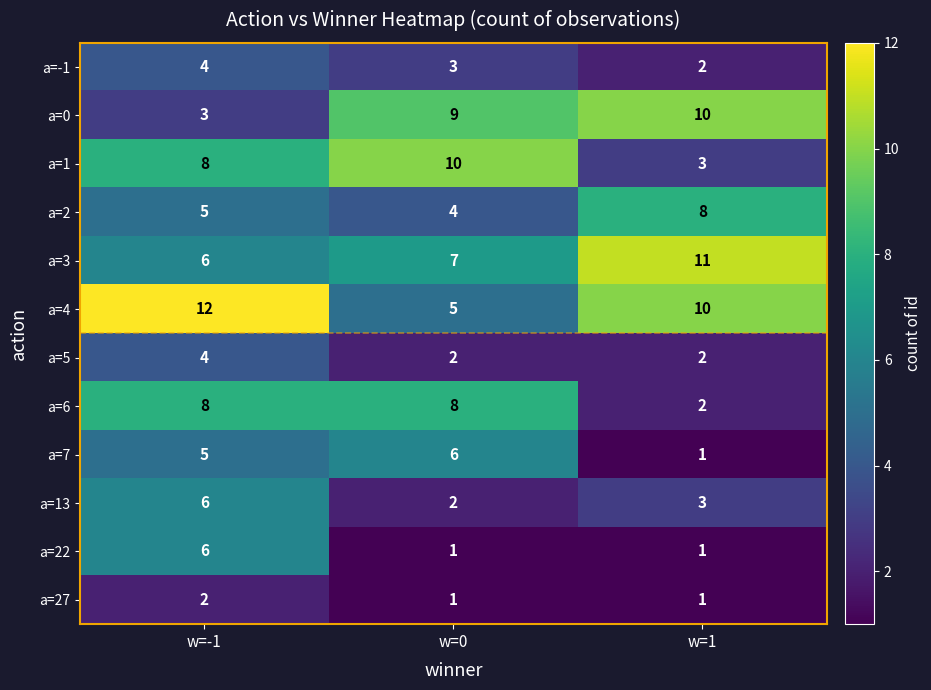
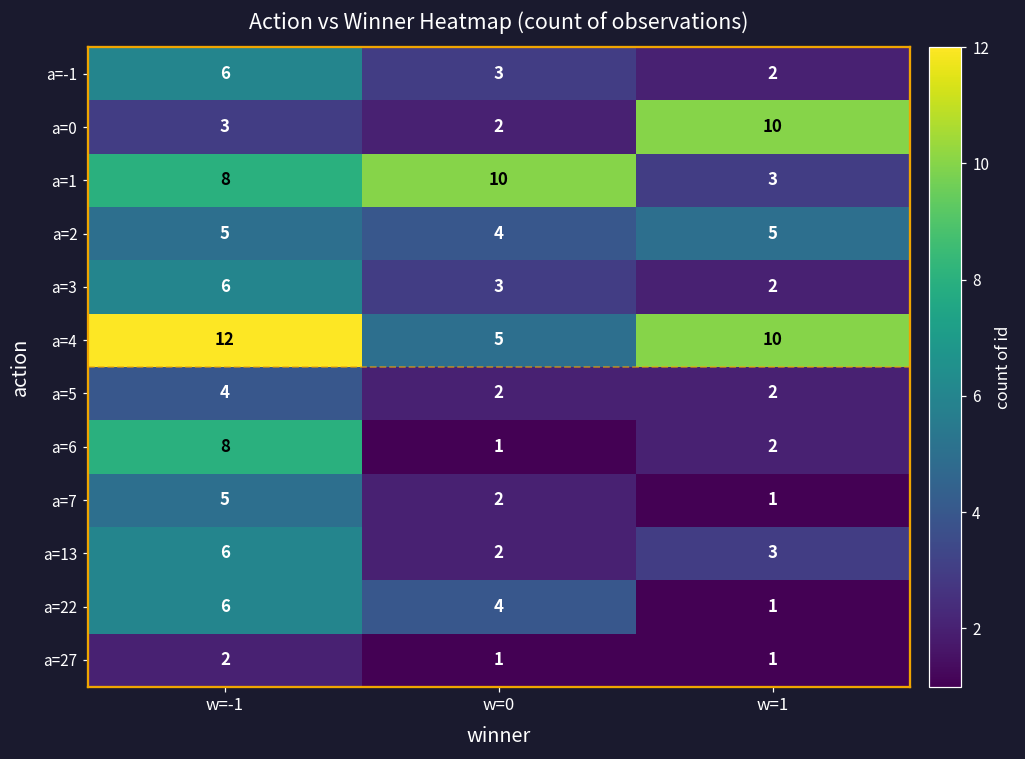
a=-1, w=-1: 4 -> 6
a=0, w=0: 9 -> 2
a=2, w=1: 8 -> 5
a=3, w=0: 7 -> 3
a=3, w=1: 11 -> 2
a=6, w=0: 8 -> 1
a=7, w=0: 6 -> 2
a=22, w=0: 1 -> 4
